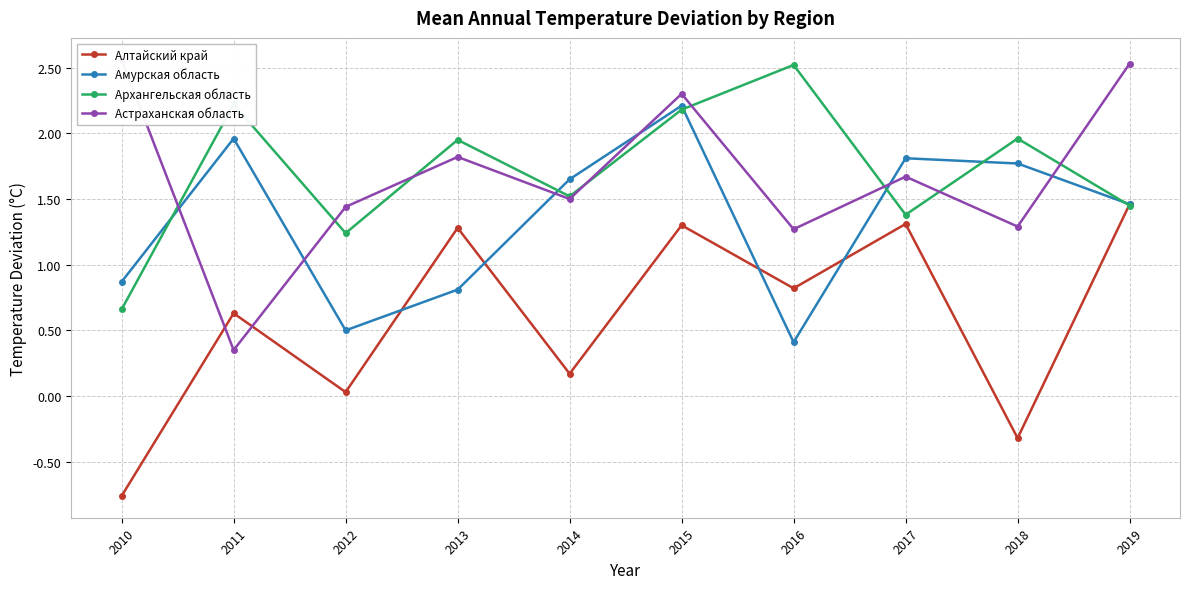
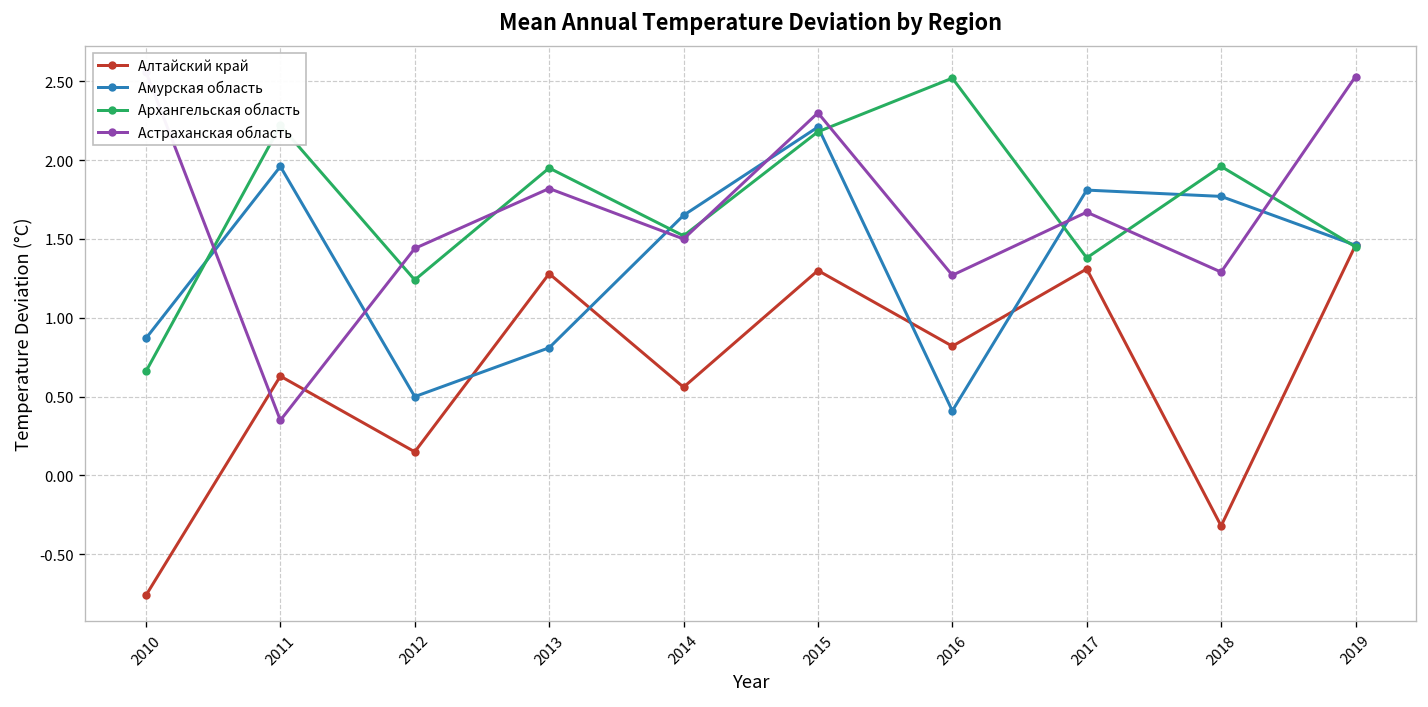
Алтайский край, 2012: 0.03 -> 0.15
Алтайский край, 2014: 0.17 -> 0.56
